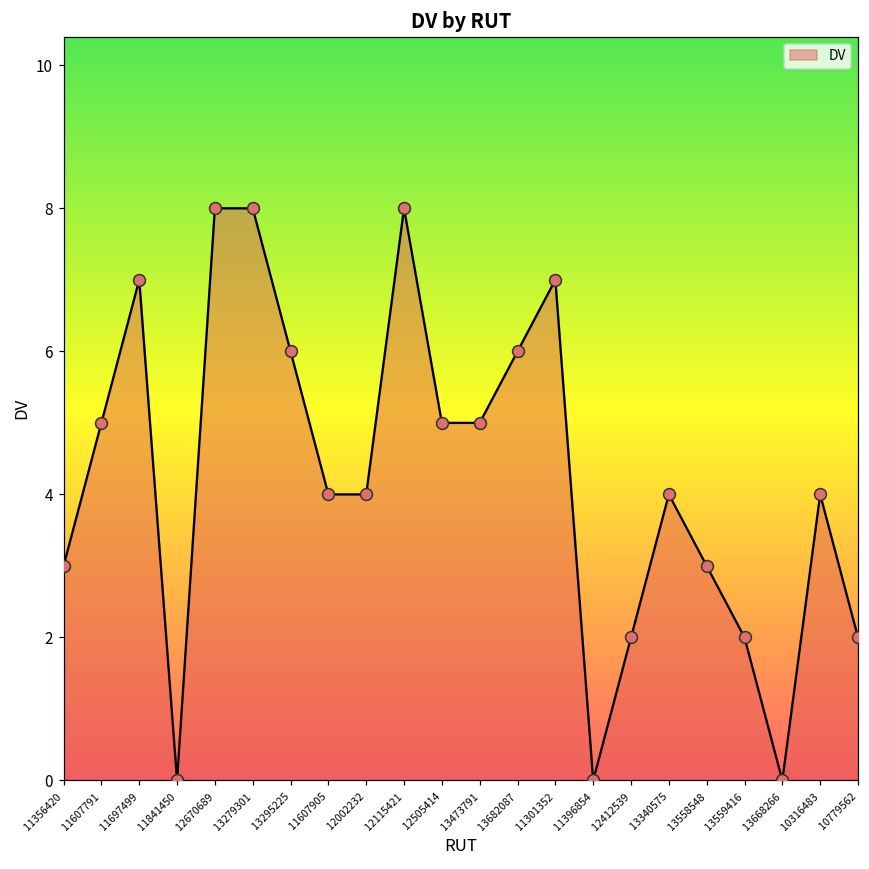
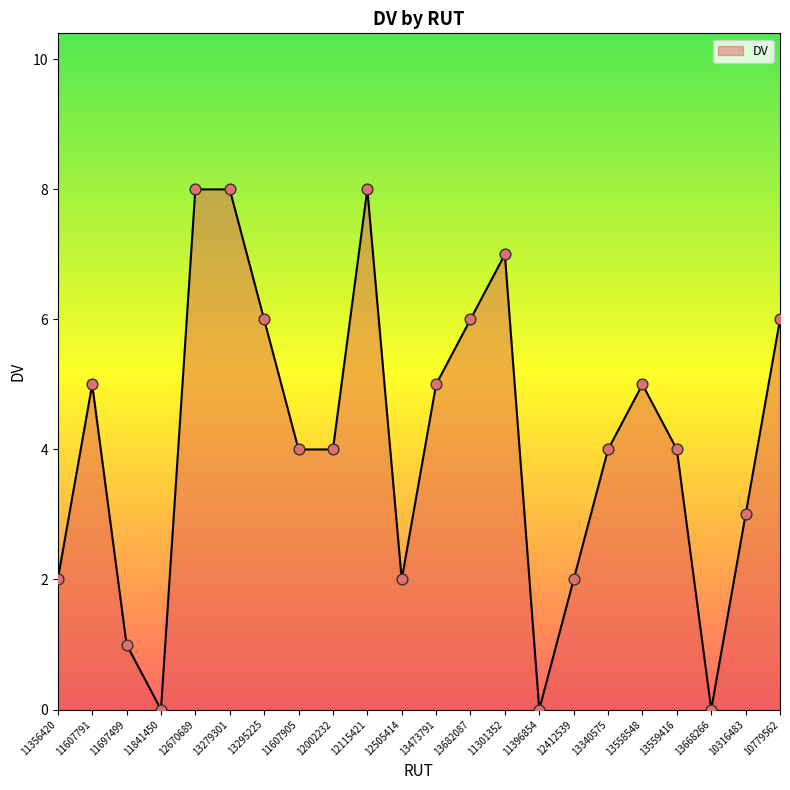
11356420: 3 -> 2
11697499: 7 -> 1
12505414: 5 -> 2
13558548: 3 -> 5
13559416: 2 -> 4
10316483: 4 -> 3
10779562: 2 -> 6
